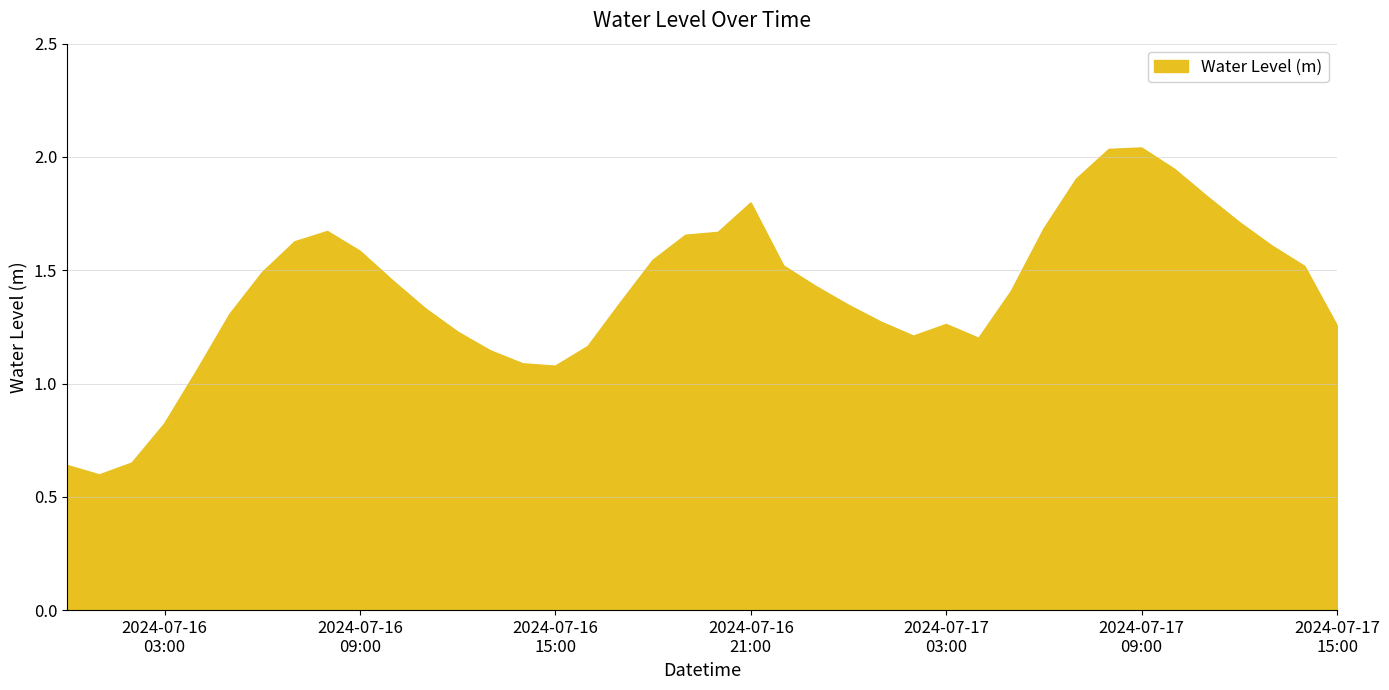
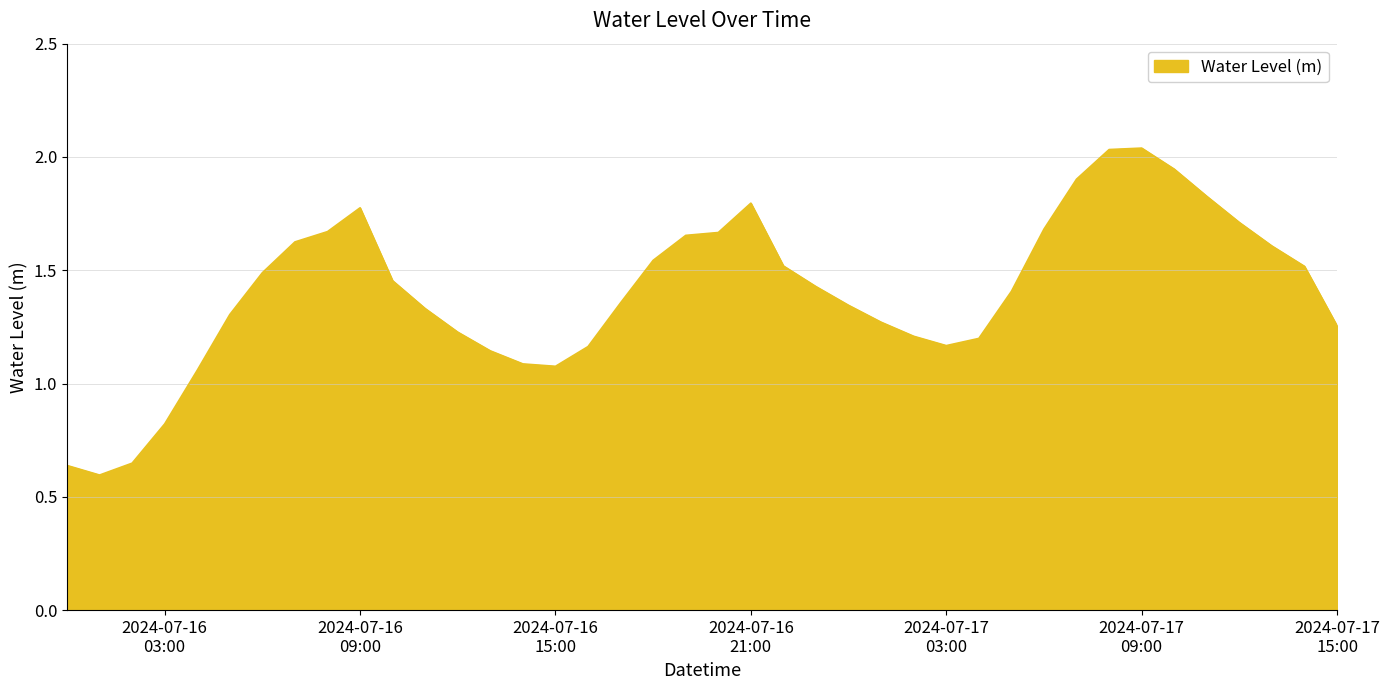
2024-07-16 09:00: 1.58 -> 1.78
2024-07-17 03:00: 1.26 -> 1.17
